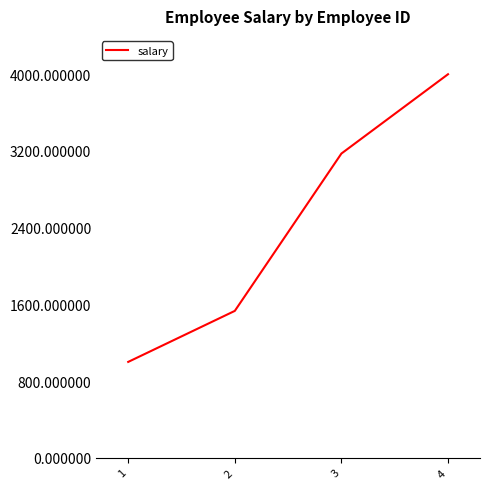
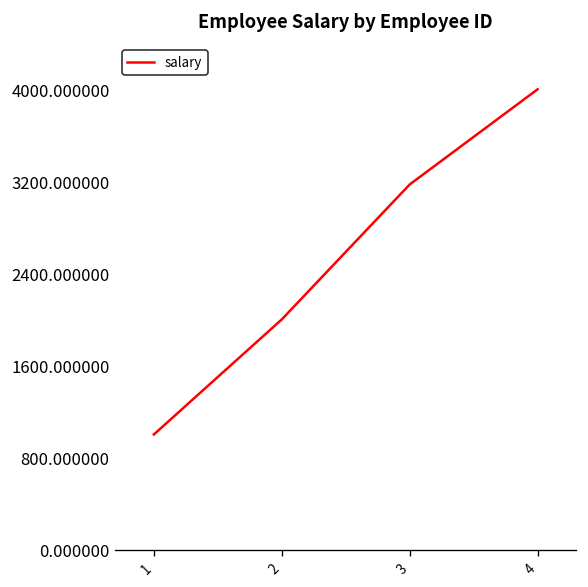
2: 1500 -> 2000
